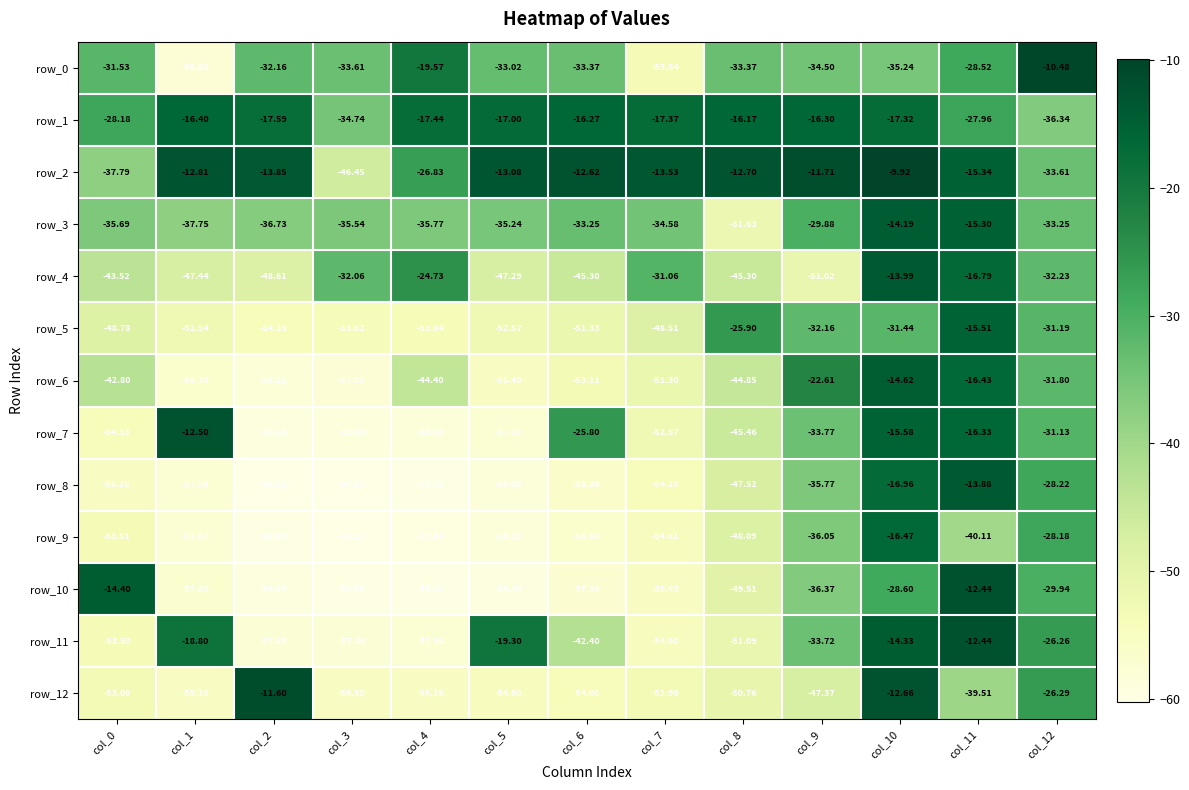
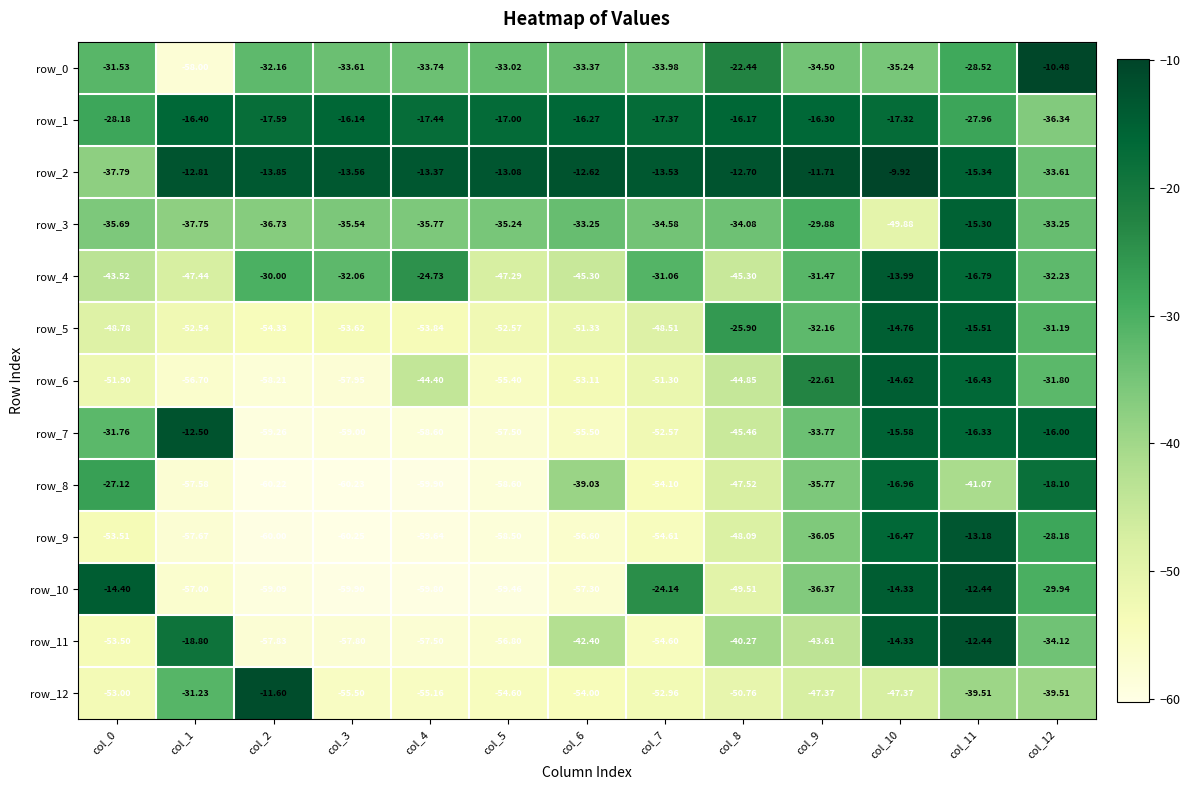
row_0, col_4: -19.57 -> -33.74
row_0, col_7: -53.54 -> -33.98
row_0, col_8: -33.37 -> -22.44
row_1, col_3: -34.74 -> -16.14
row_2, col_3: -46.45 -> -13.56
row_2, col_4: -26.83 -> -13.37
row_3, col_8: -51.63 -> -34.08
row_3, col_10: -14.19 -> -49.88
row_4, col_2: -48.61 -> -30.00
row_4, col_9: -51.02 -> -31.47
row_5, col_10: -31.44 -> -14.76
row_6, col_0: -42.80 -> -51.90
row_7, col_0: -54.33 -> -31.76
row_7, col_6: -25.80 -> -55.50
row_7, col_12: -31.13 -> -16.00
row_8, col_0: -55.25 -> -27.12
row_8, col_6: -56.36 -> -39.03
row_8, col_11: -13.88 -> -41.07
row_8, col_12: -28.22 -> -18.10
row_9, col_11: -40.11 -> -13.18
row_10, col_7: -55.43 -> -24.14
row_10, col_10: -28.60 -> -14.33
row_11, col_5: -19.30 -> -56.80
row_11, col_8: -51.09 -> -40.27
row_11, col_9: -33.72 -> -43.61
row_11, col_12: -26.26 -> -34.12
row_12, col_1: -55.18 -> -31.23
row_12, col_10: -12.66 -> -47.37
row_12, col_12: -26.29 -> -39.51
